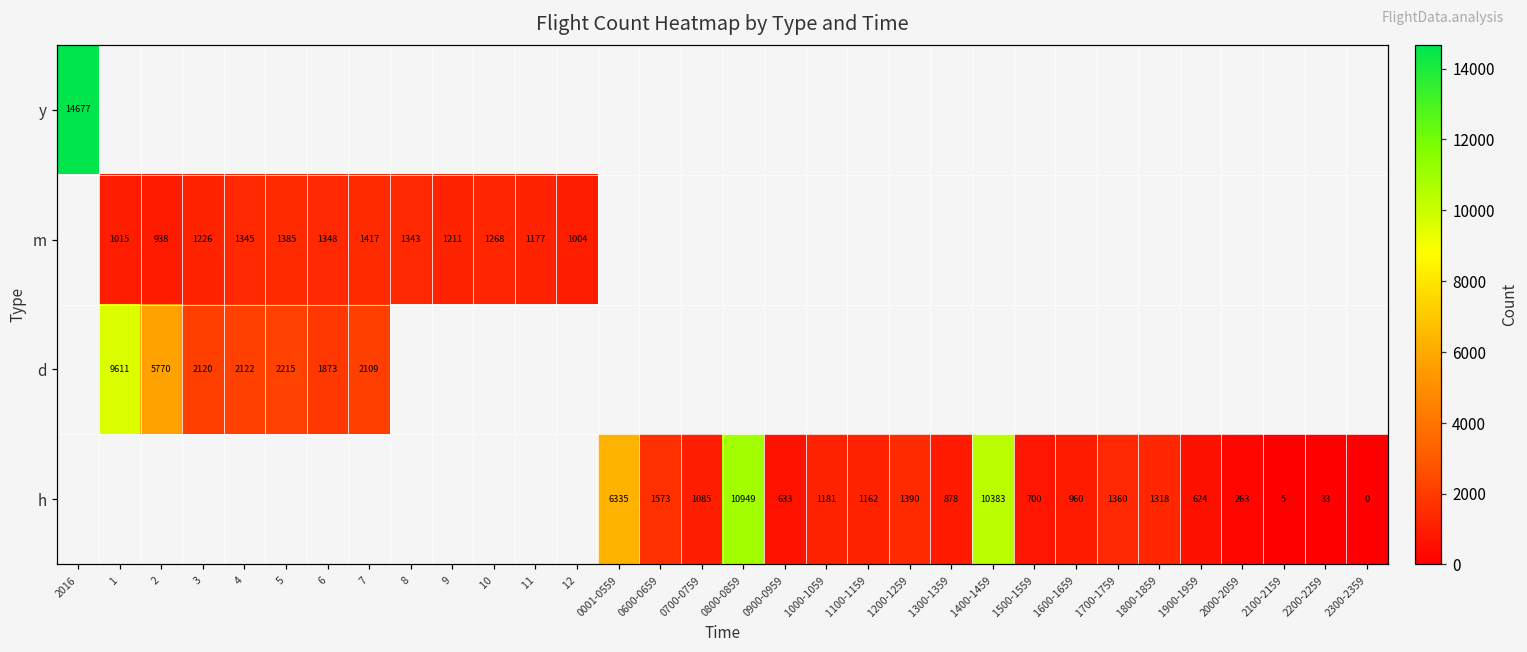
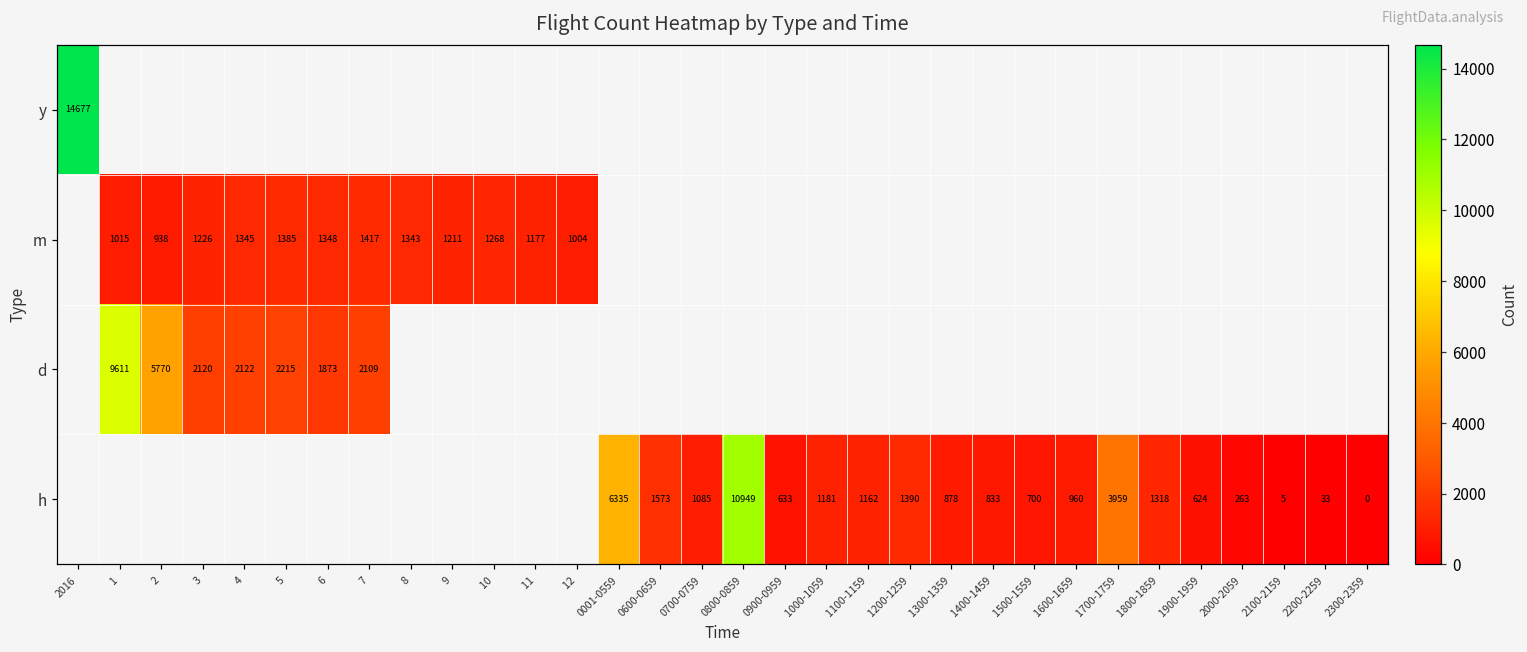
h, 1400-1459: 10383 -> 833
h, 1700-1759: 1360 -> 3959
